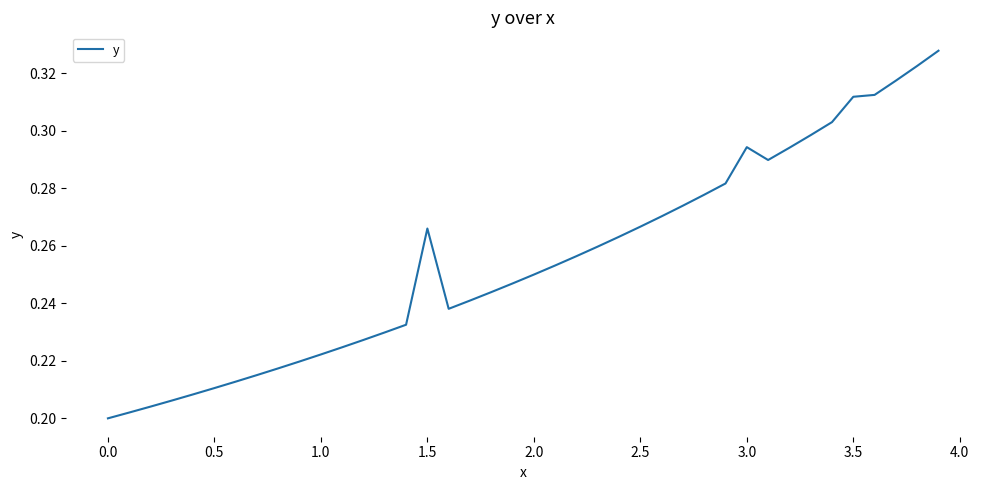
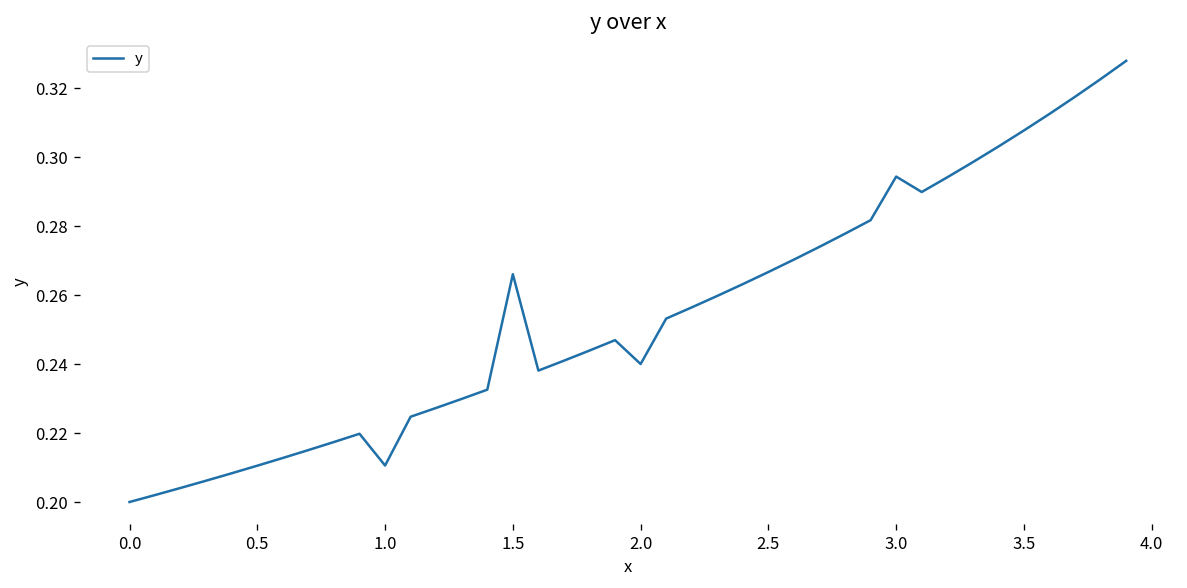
1.0: 0.222 -> 0.211
2.0: 0.25 -> 0.24
3.5: 0.312 -> 0.308
